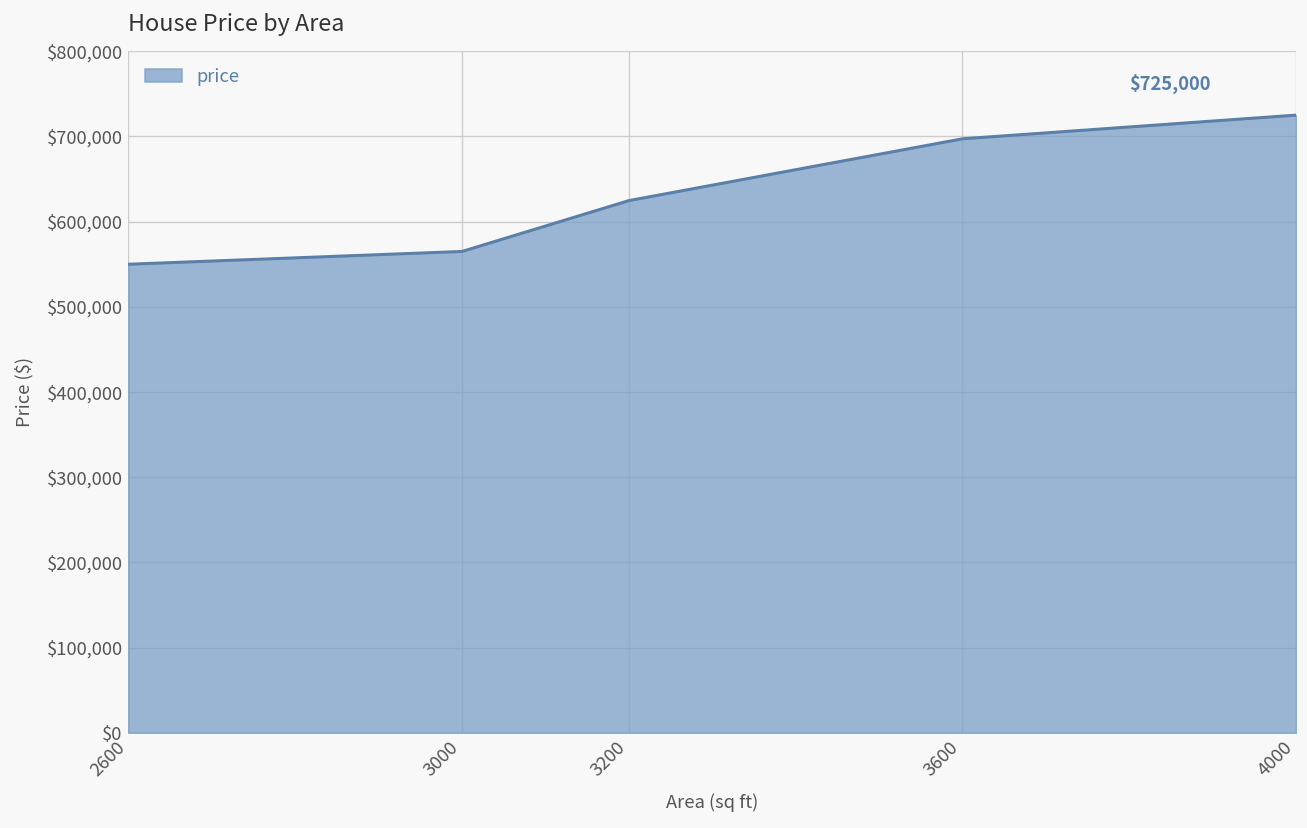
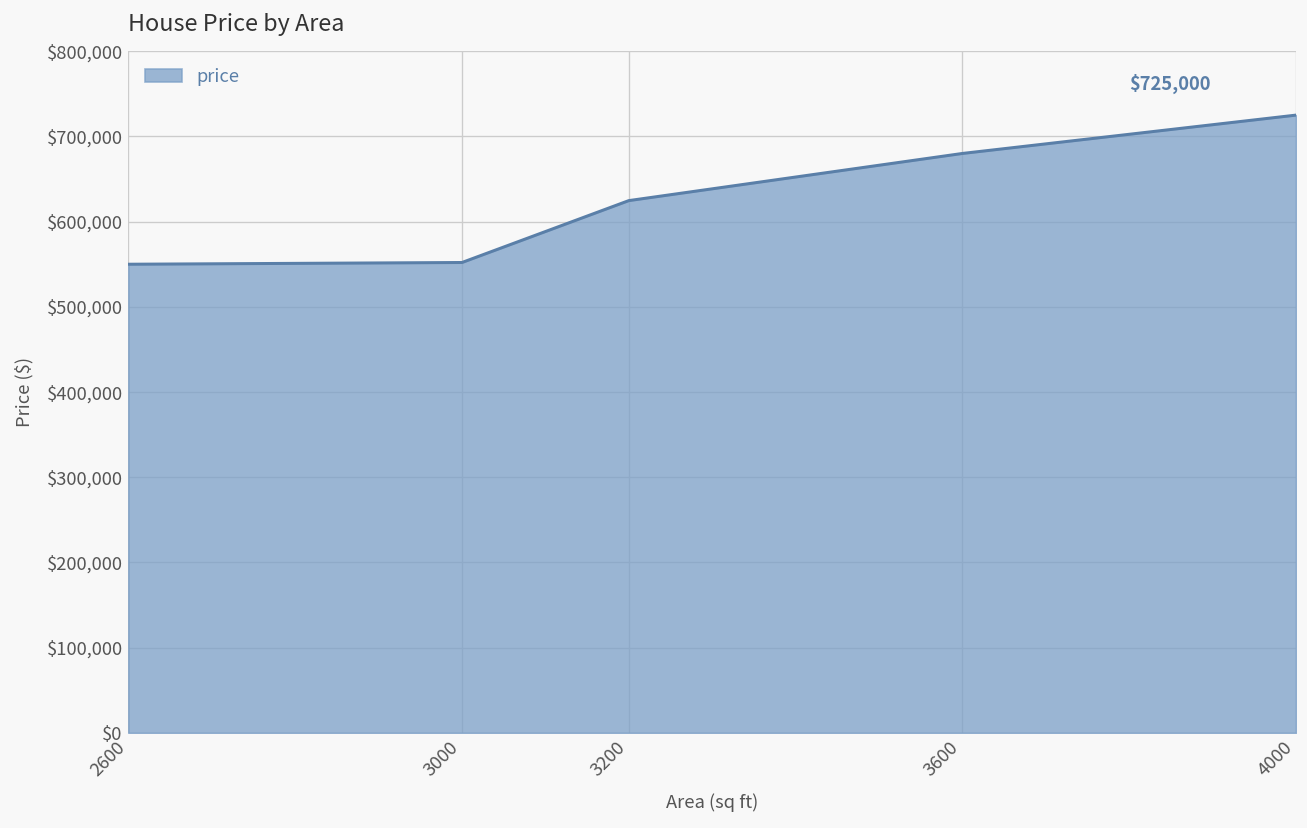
3000: $570,000 -> $550,000
3600: $700,000 -> $680,000
